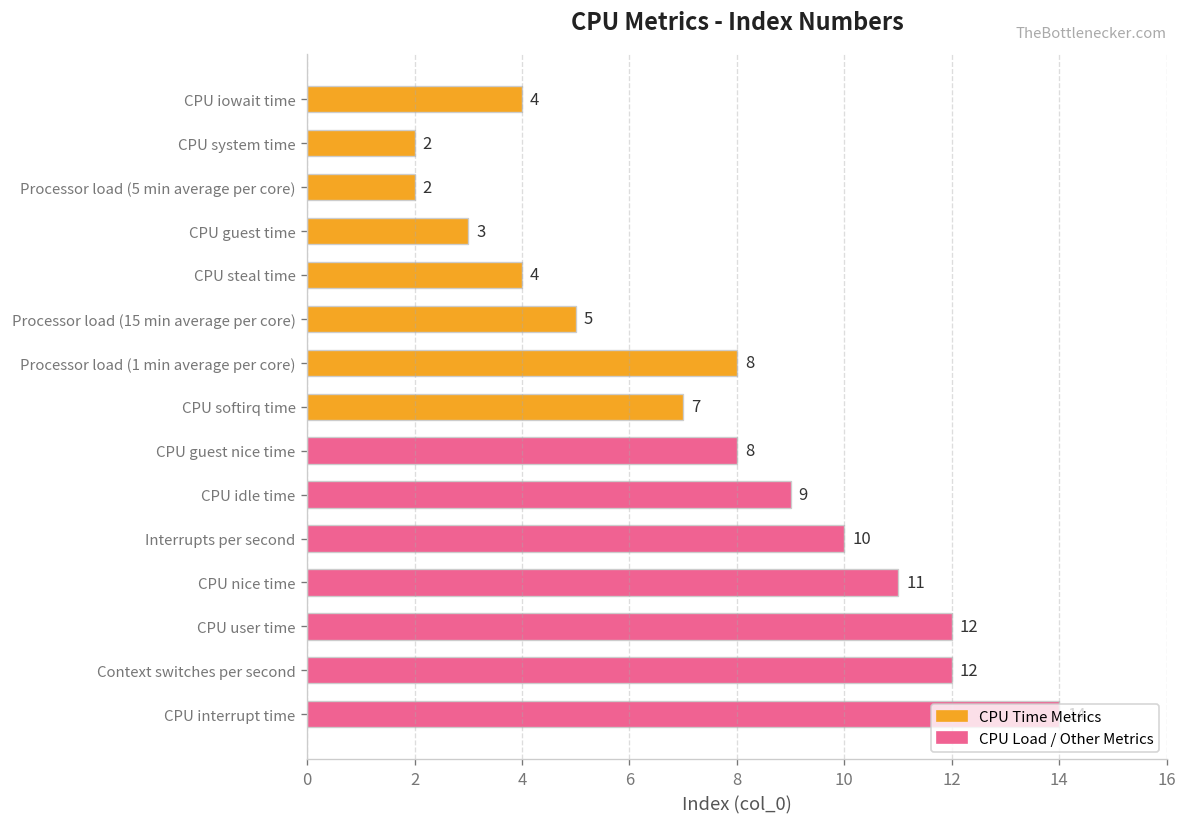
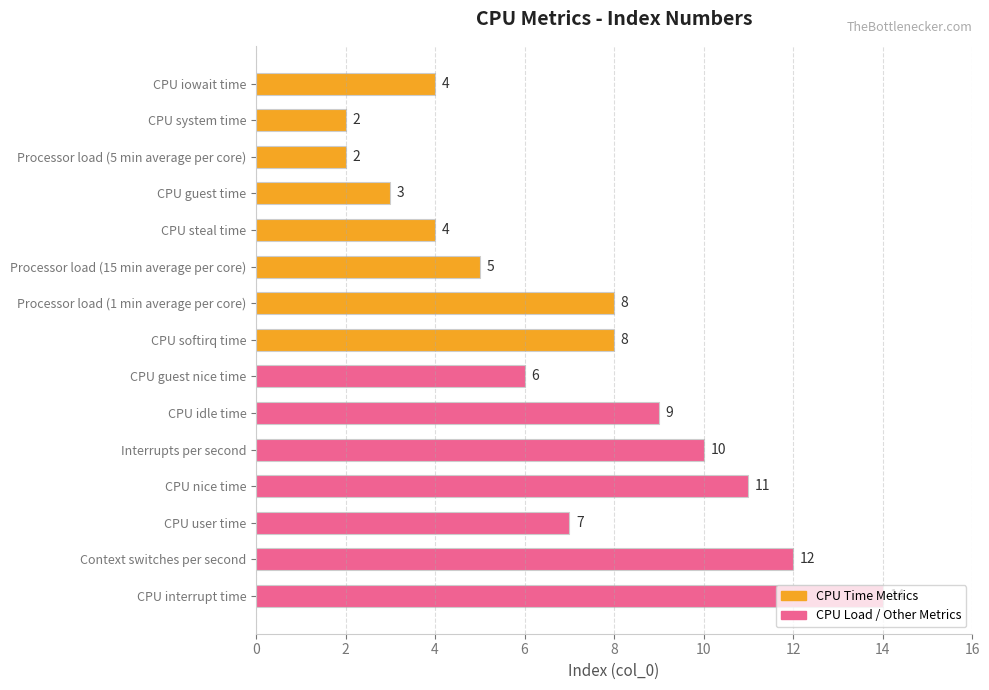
CPU softirq time: 7 -> 8
CPU guest nice time: 8 -> 6
CPU user time: 12 -> 7
